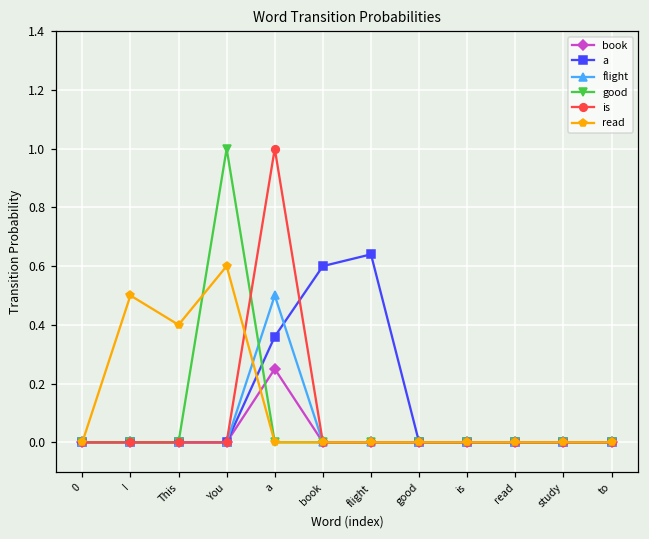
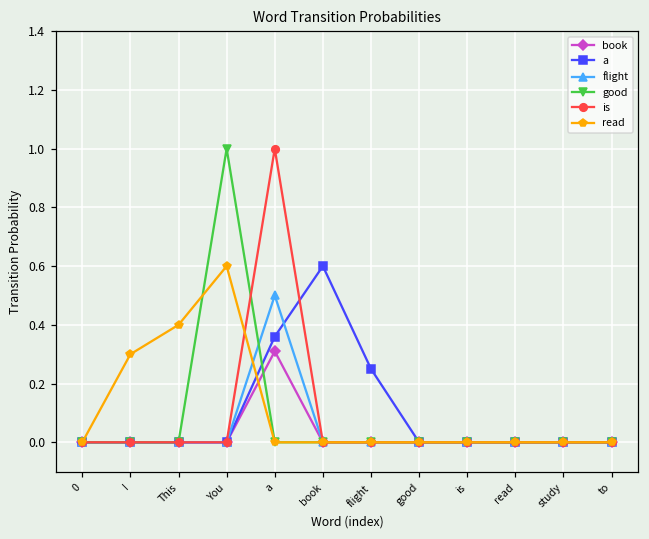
read, I: 0.5 -> 0.3
book, a: 0.25 -> 0.31
a, flight: 0.64 -> 0.25
